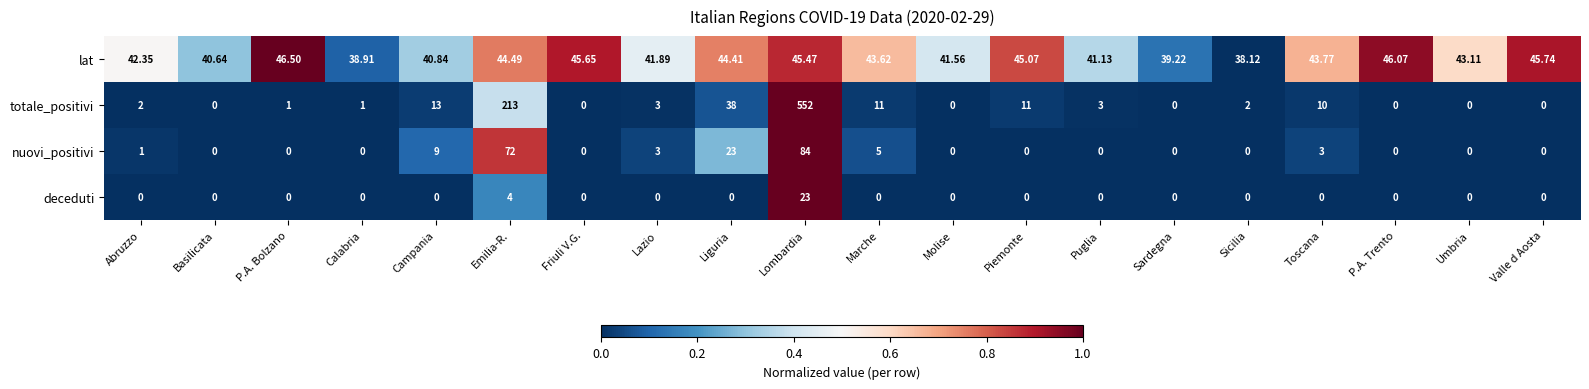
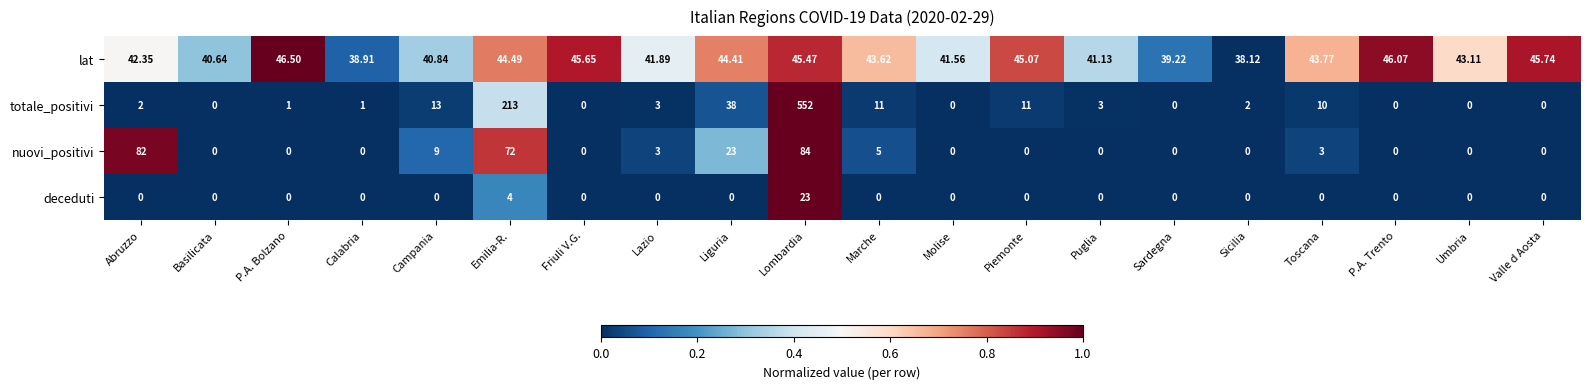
nuovi_positivi, Abruzzo: 1 -> 82
